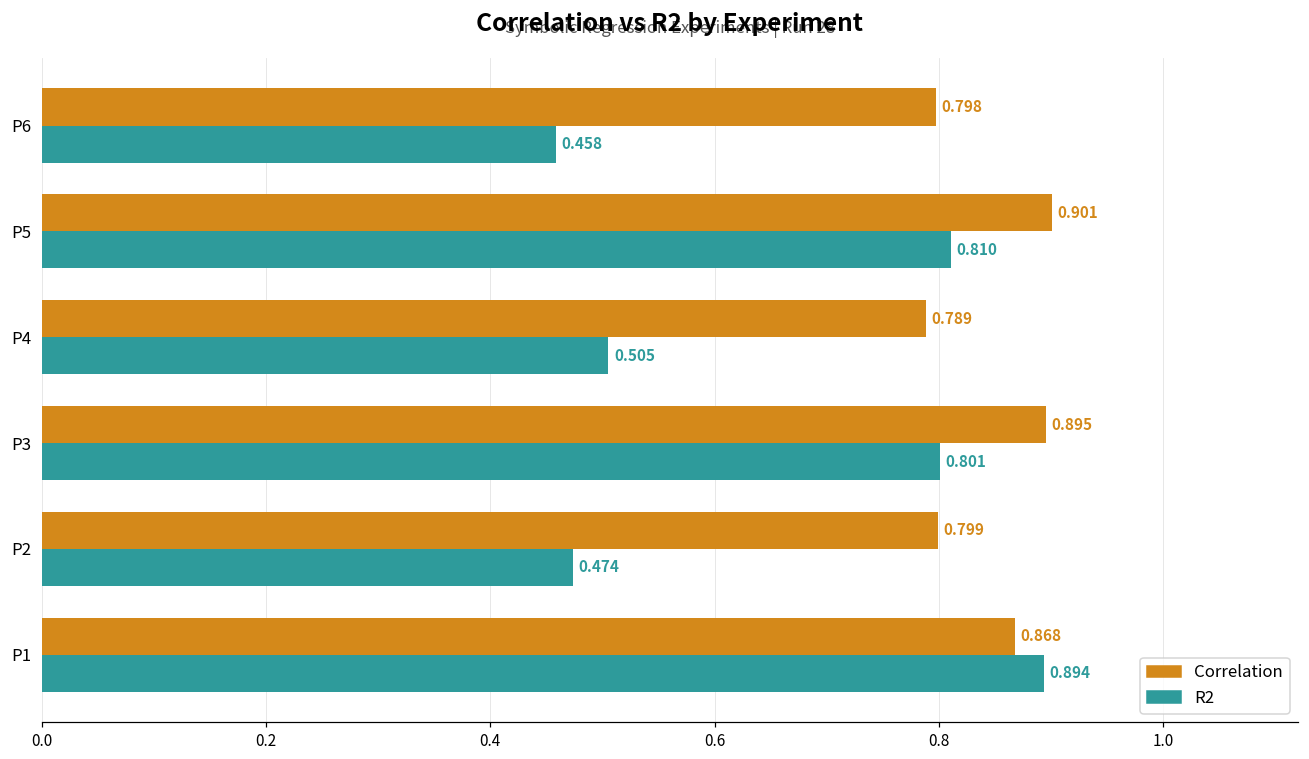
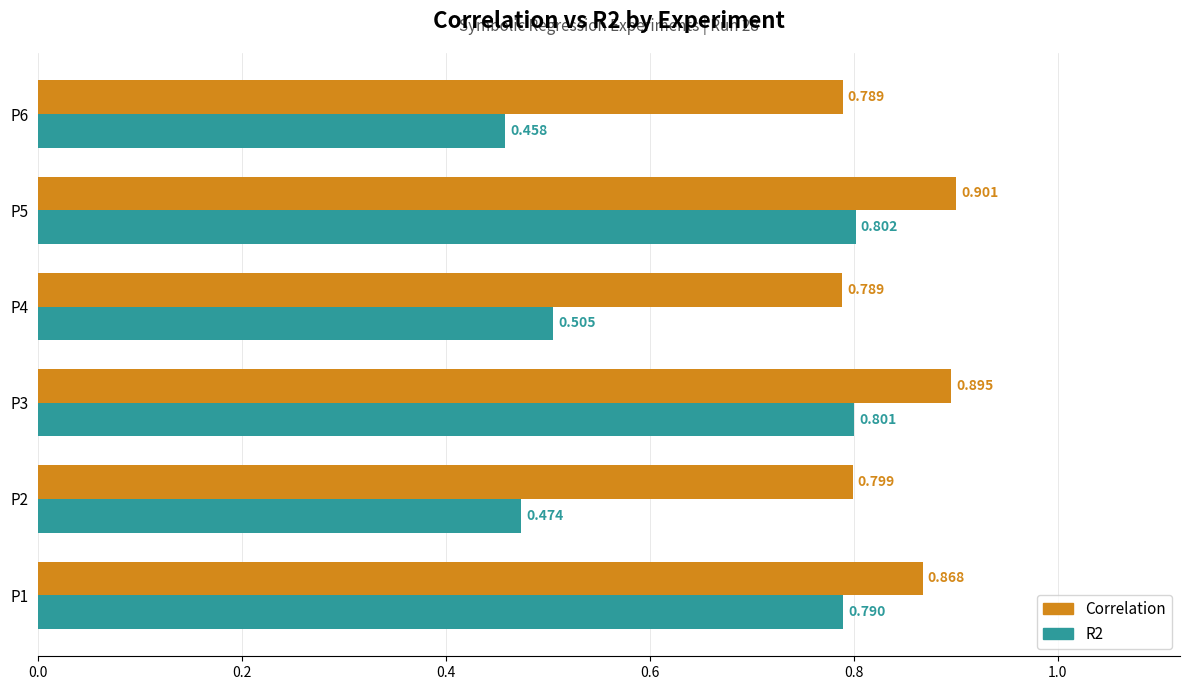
Correlation, P6: 0.798 -> 0.789
R2, P5: 0.810 -> 0.802
R2, P1: 0.894 -> 0.790
